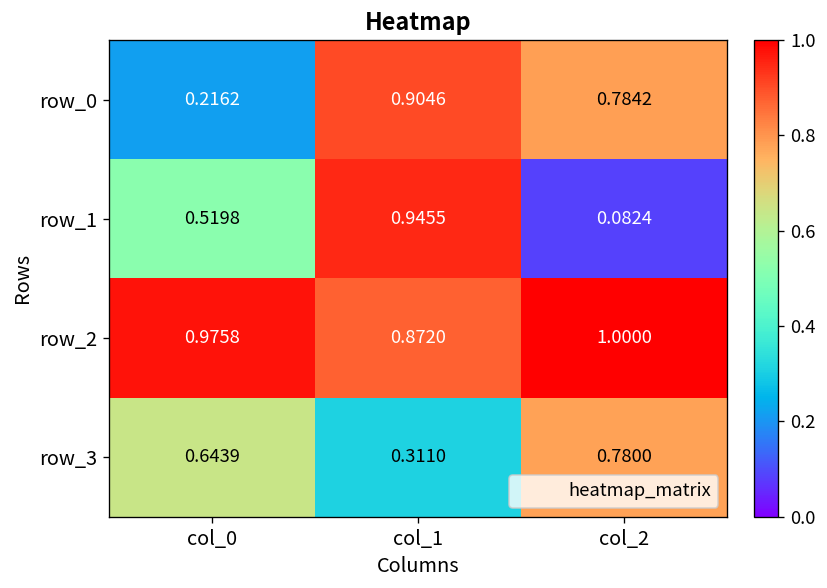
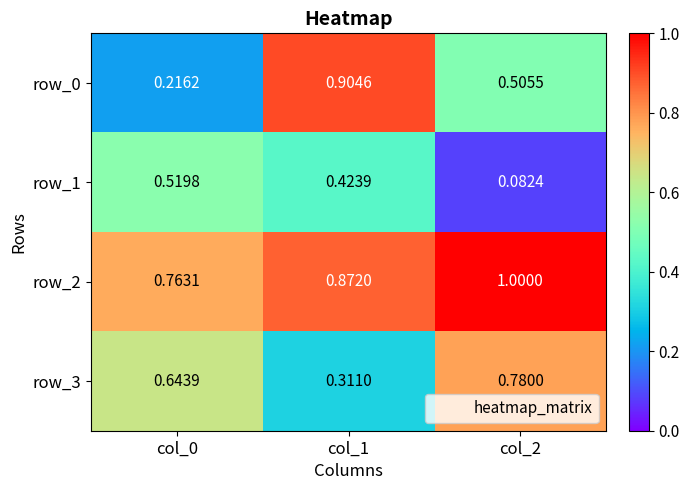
row_0, col_2: 0.7842 -> 0.5055
row_1, col_1: 0.9455 -> 0.4239
row_2, col_0: 0.9758 -> 0.7631
